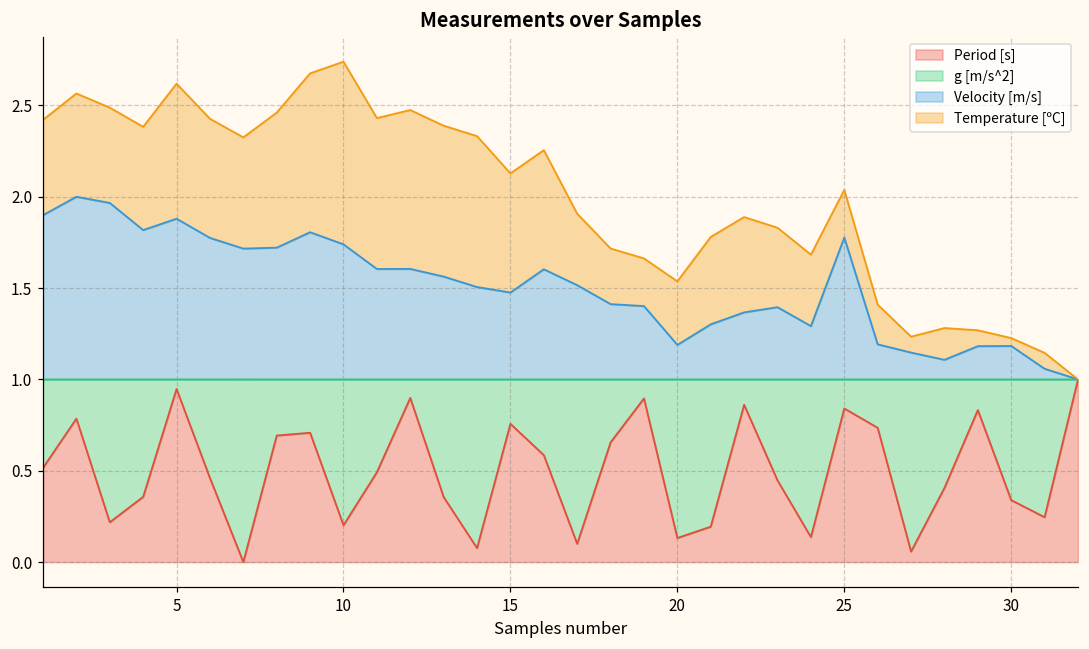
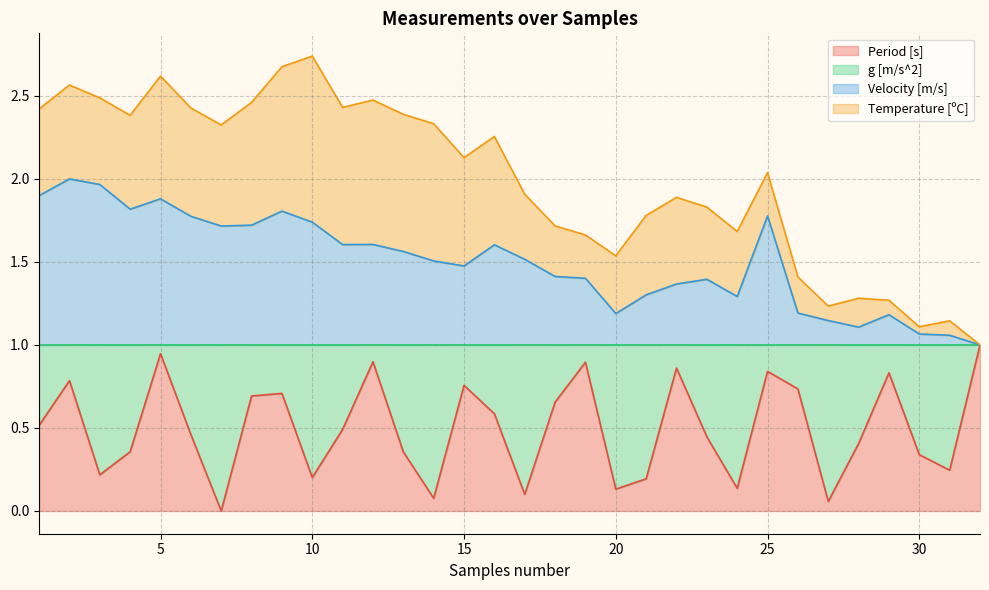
Velocity [m/s], 30: 0.18 -> 0.07
